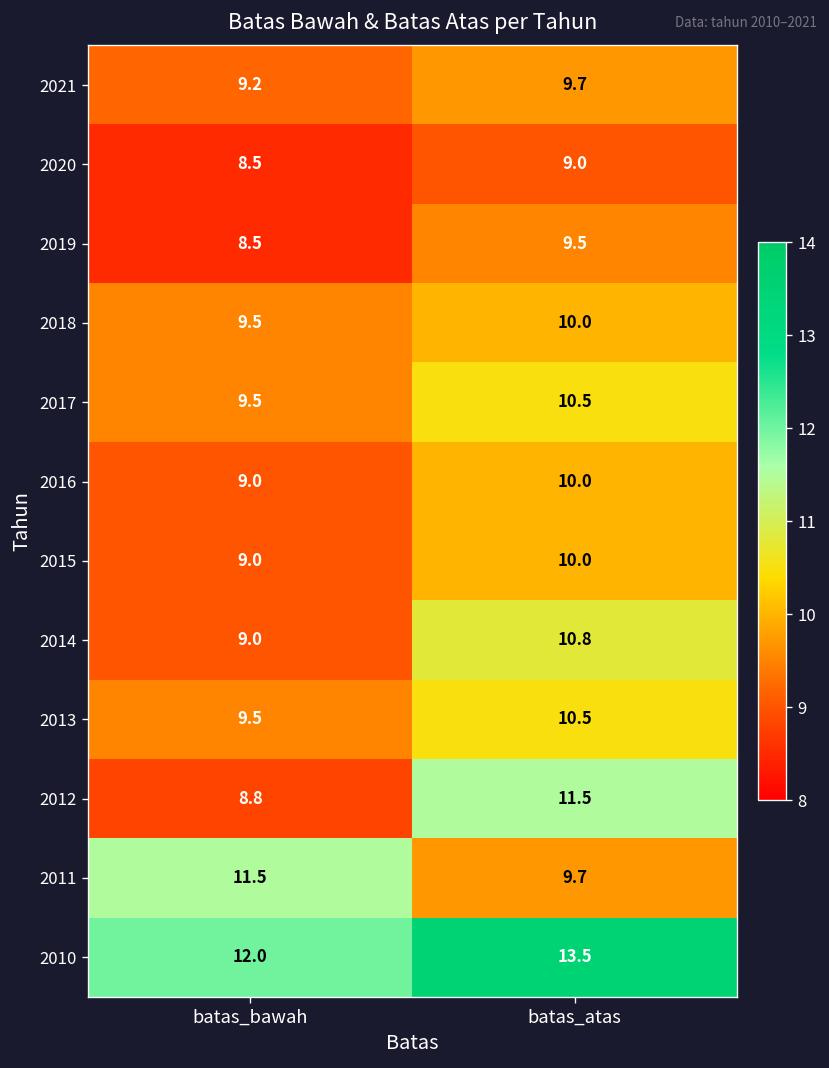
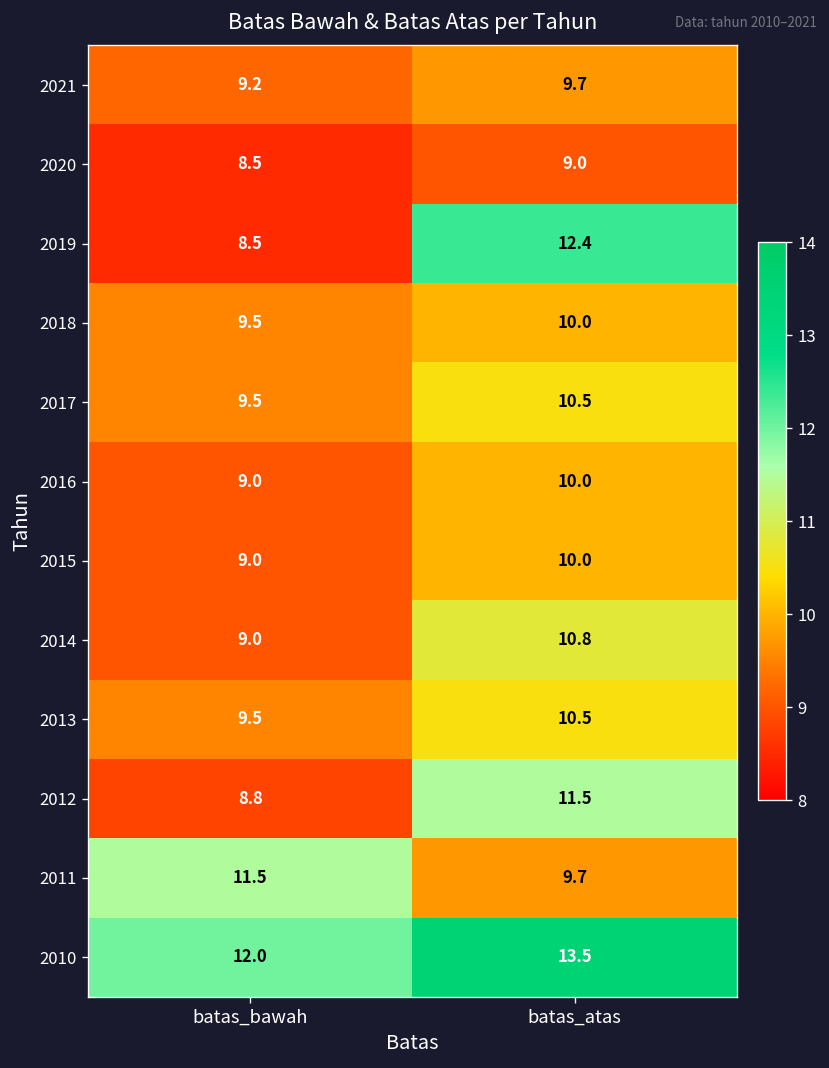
2019, batas_atas: 9.5 -> 12.4
